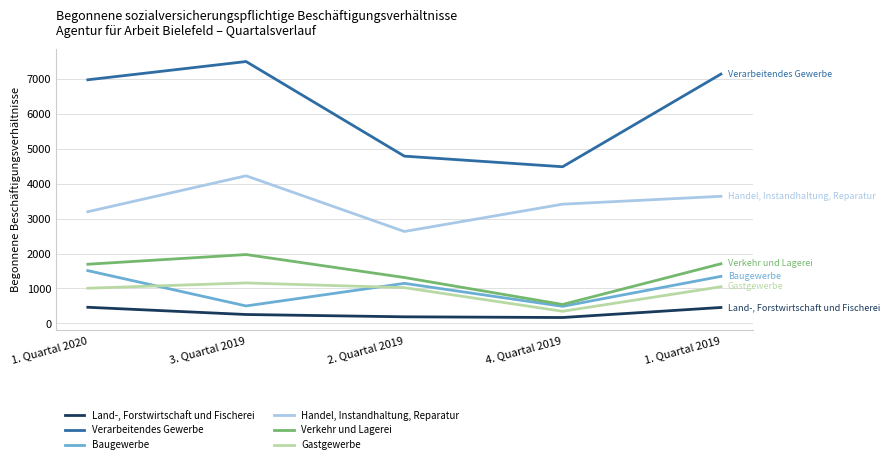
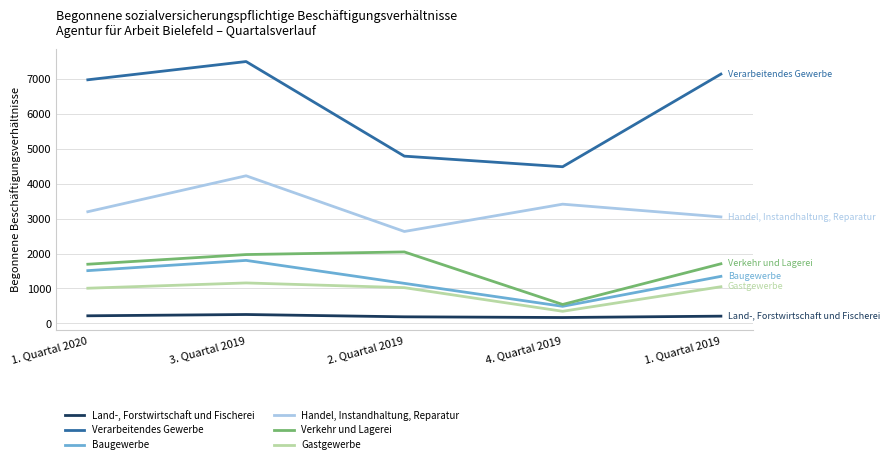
Land-, Forstwirtschaft und Fischerei, 1. Quartal 2020: 500 -> 200
Baugewerbe, 3. Quartal 2019: 500 -> 1800
Verkehr und Lagerei, 2. Quartal 2019: 1300 -> 2000
Land-, Forstwirtschaft und Fischerei, 1. Quartal 2019: 500 -> 200
Handel, Instandhaltung, Reparatur, 1. Quartal 2019: 3600 -> 3000
